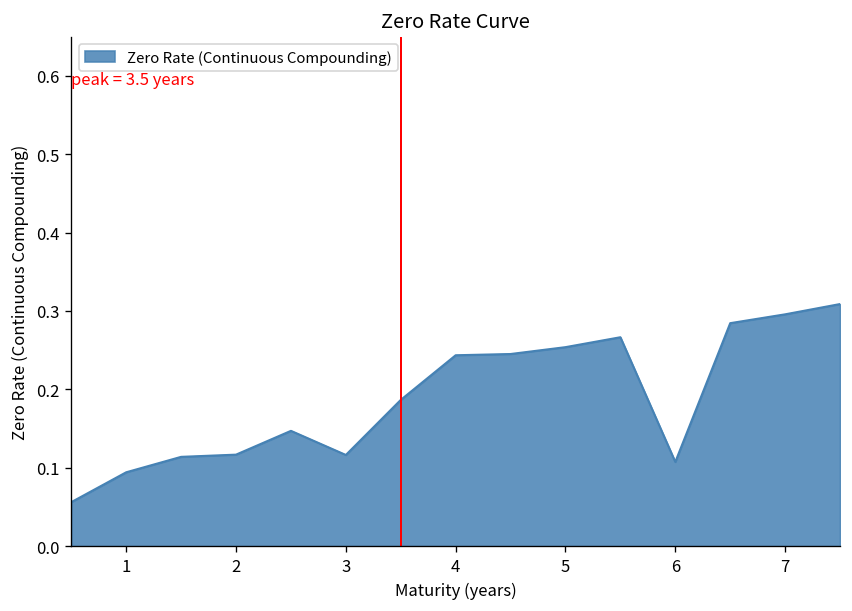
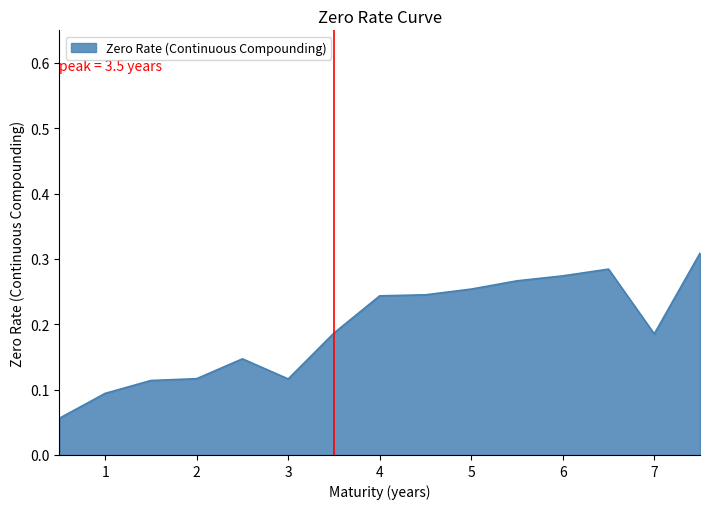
6: 0.11 -> 0.27
7: 0.30 -> 0.19
